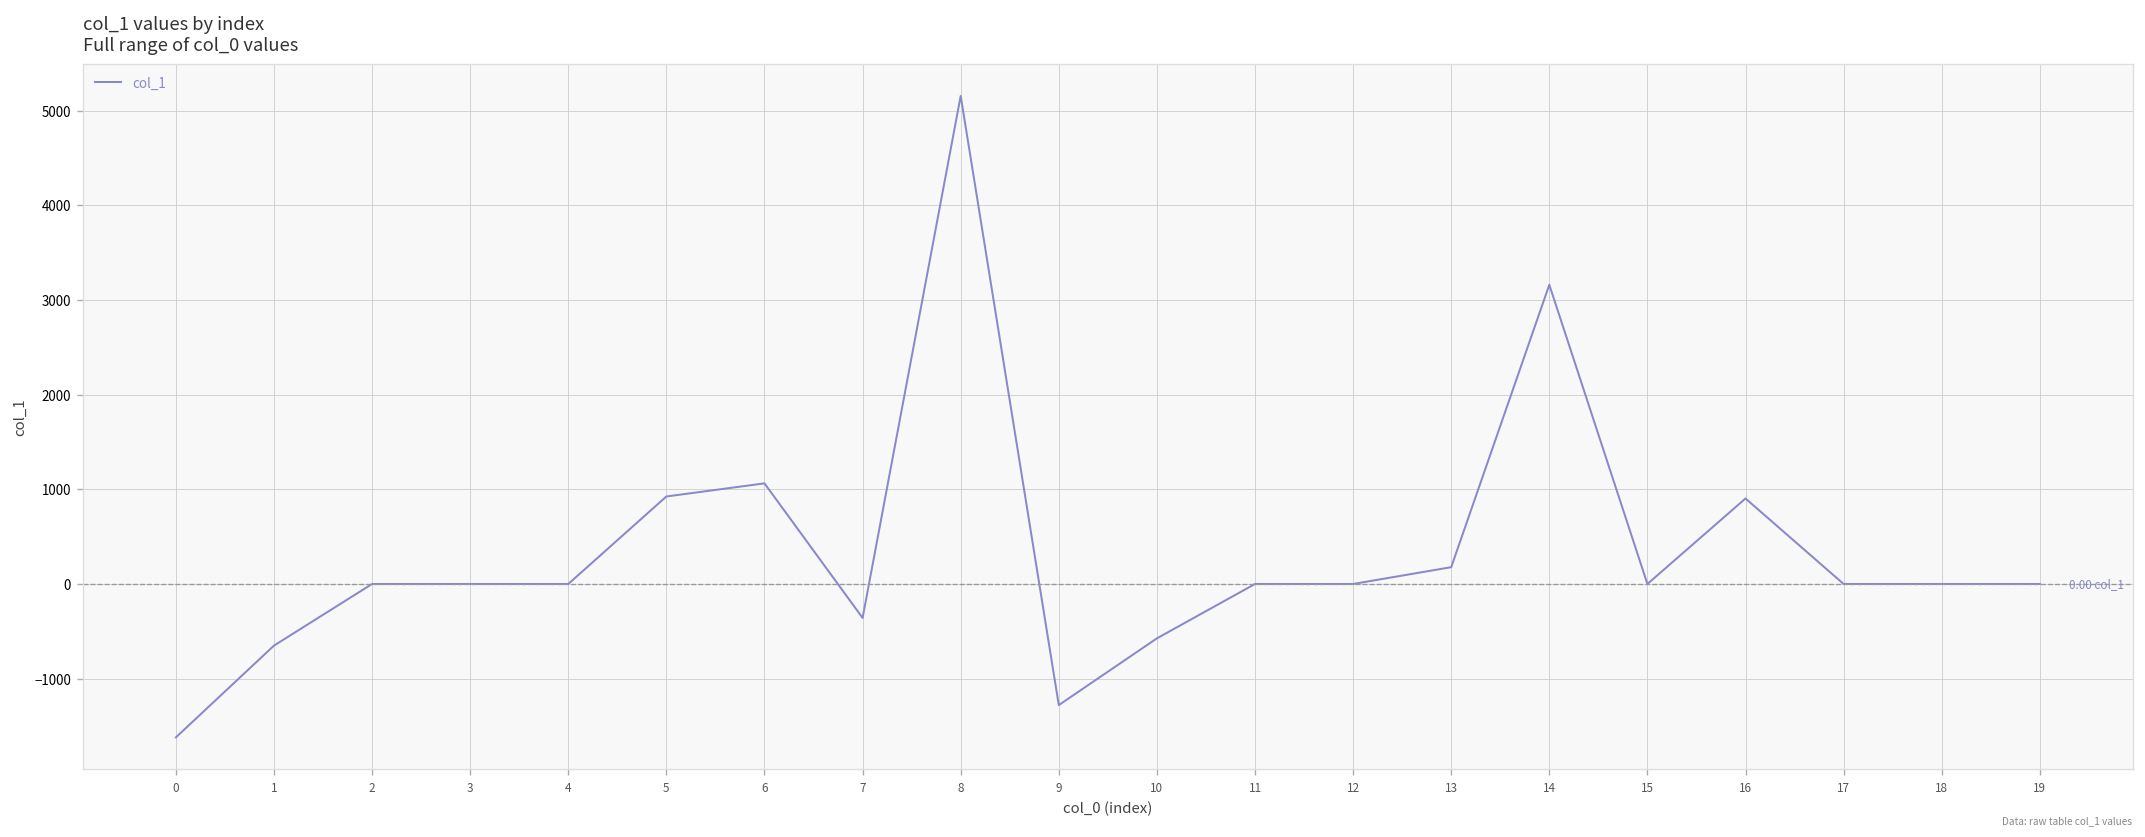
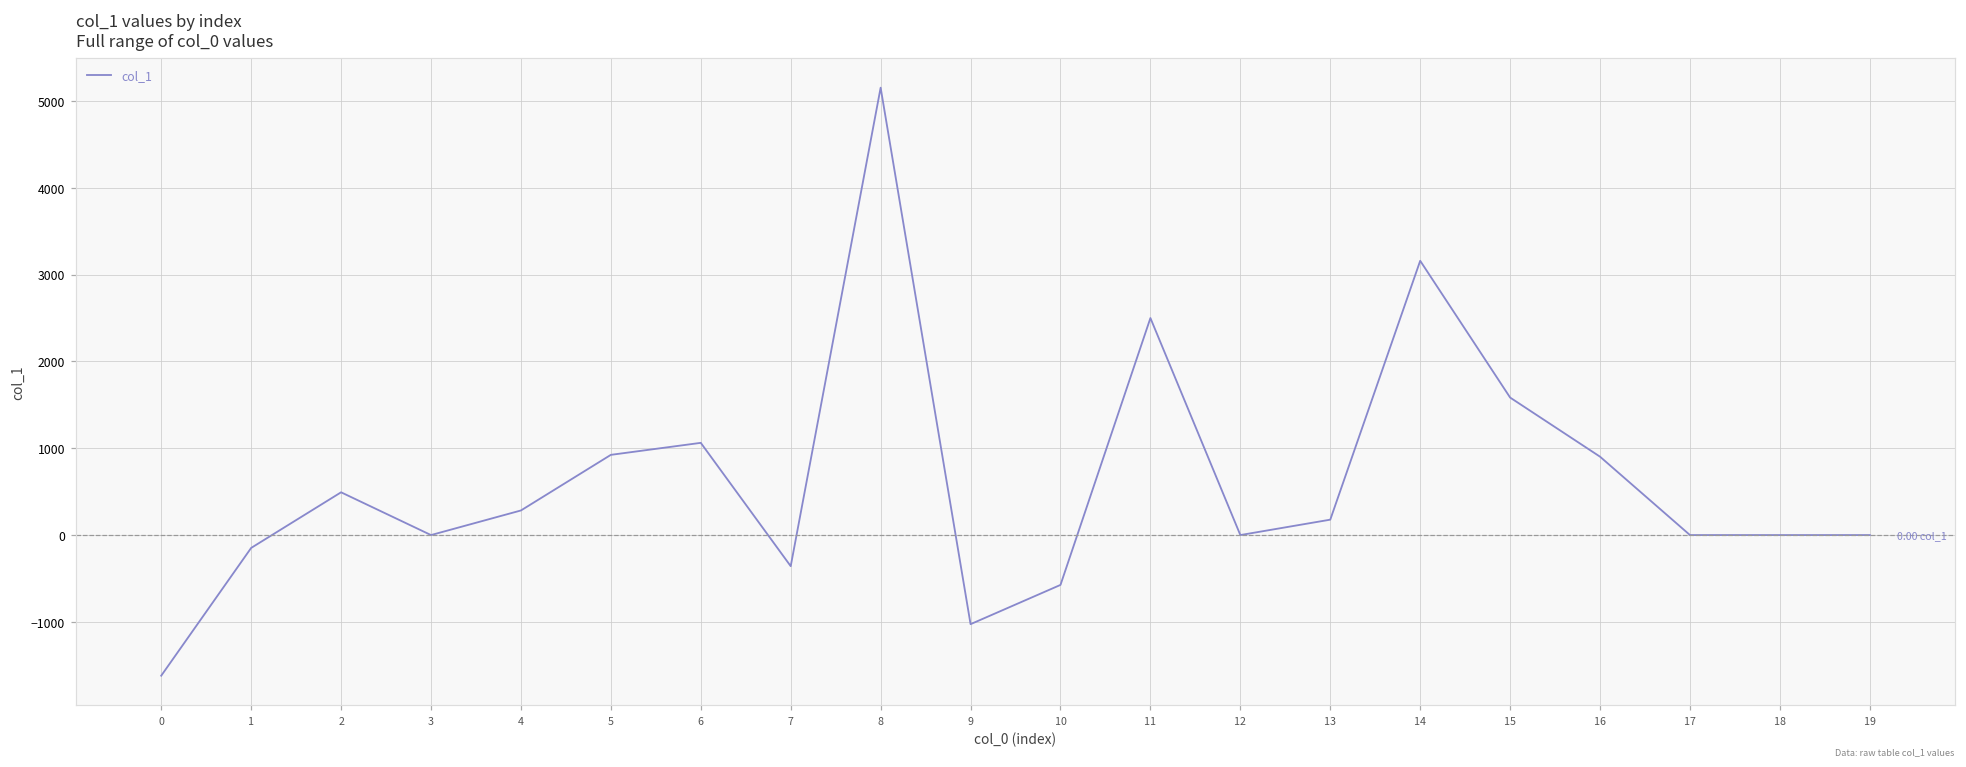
1: -700 -> -100
2: 0 -> 500
4: 0 -> 300
9: -1300 -> -1000
11: 0 -> 2500
15: 0 -> 1600
